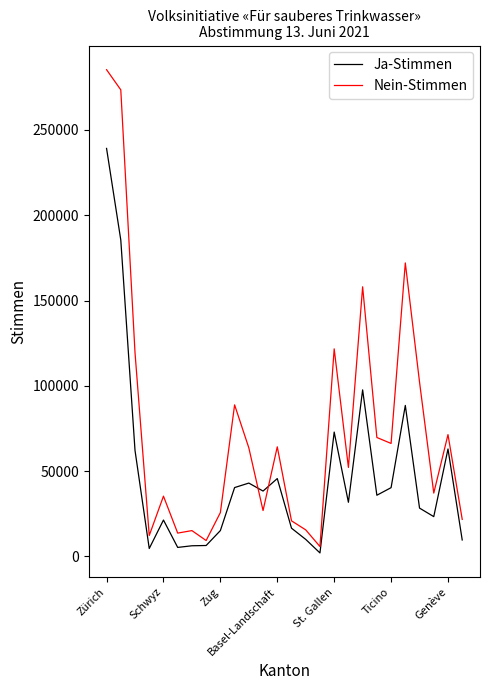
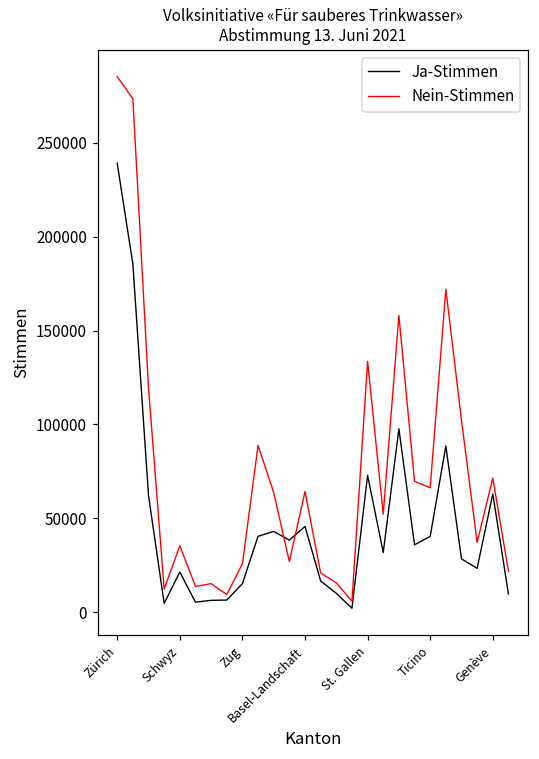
Nein-Stimmen, St. Gallen: 122000 -> 134000
